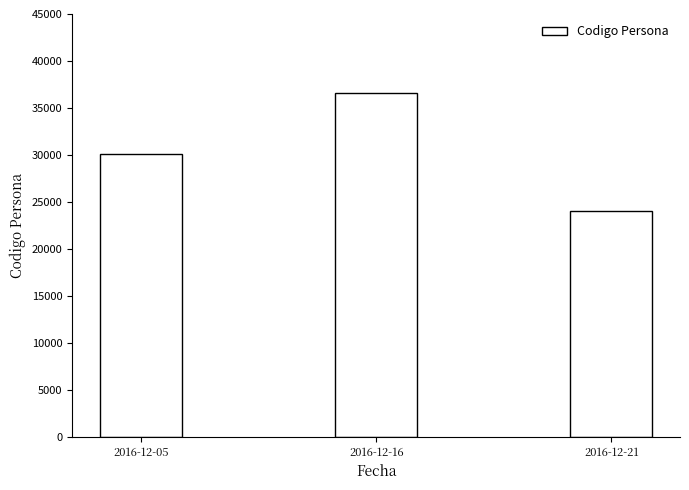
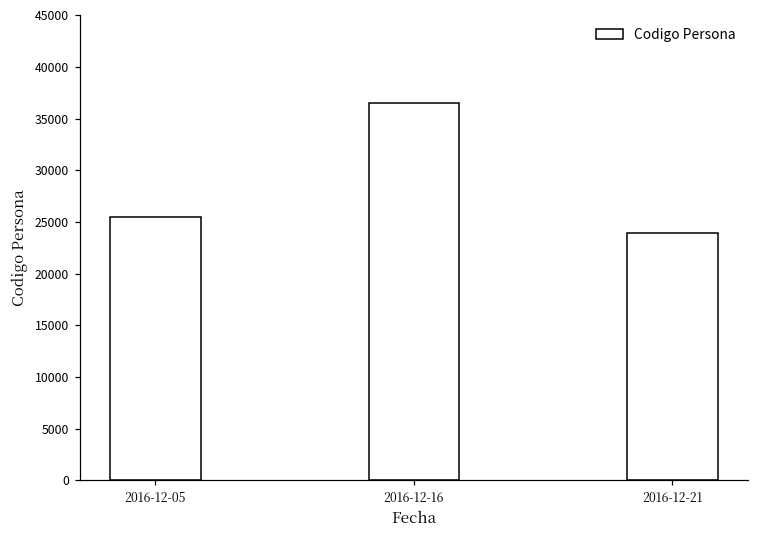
2016-12-05: 30000 -> 25000
